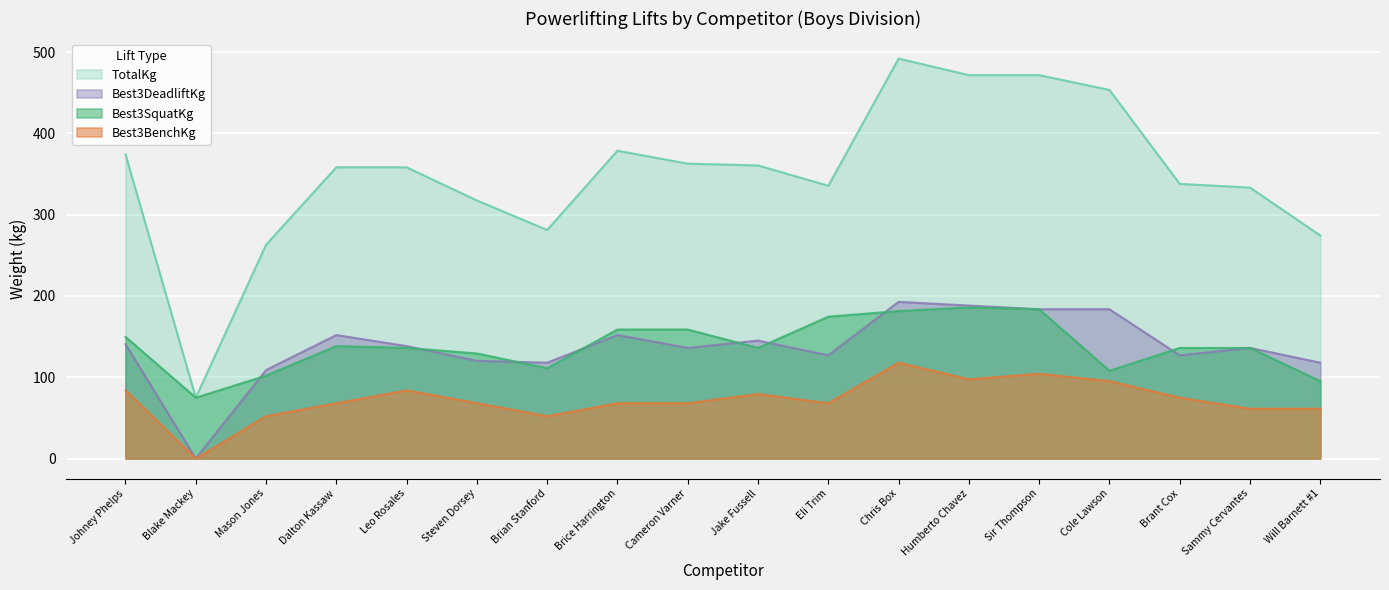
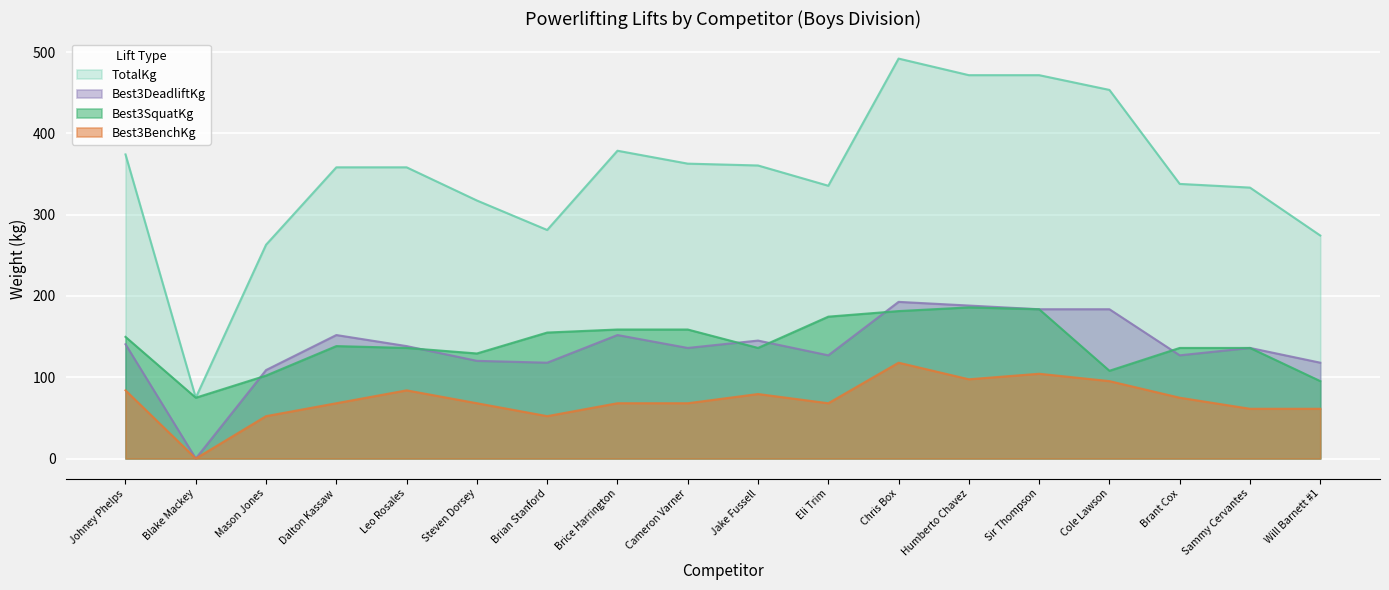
Best3SquatKg, Brian Stanford: 110 -> 160
